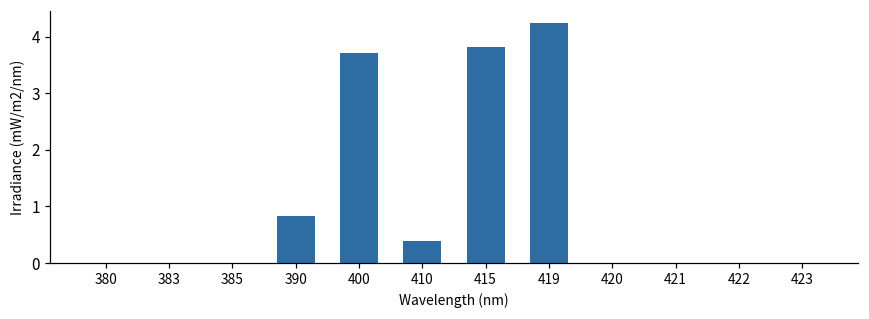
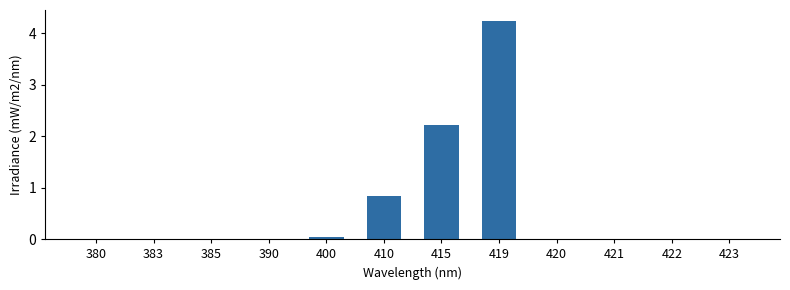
390: 0.8 -> 0.0
400: 3.7 -> 0.0
410: 0.4 -> 0.8
415: 3.8 -> 2.2
